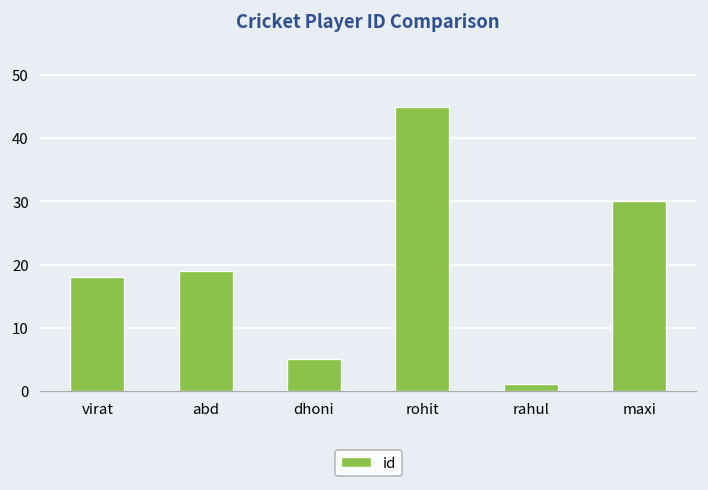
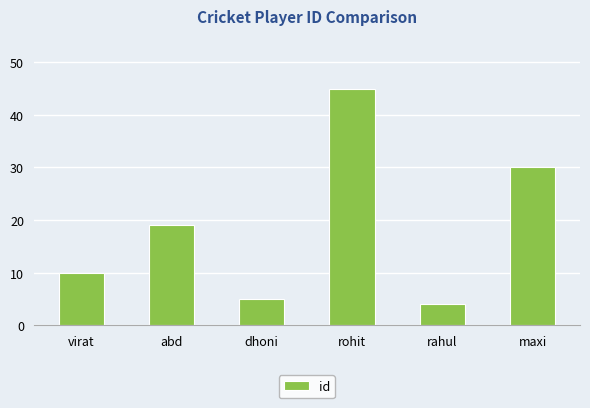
virat: 18 -> 10
rahul: 1 -> 4
